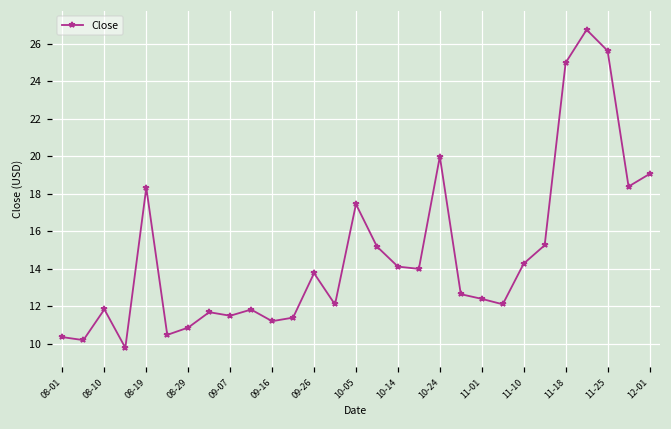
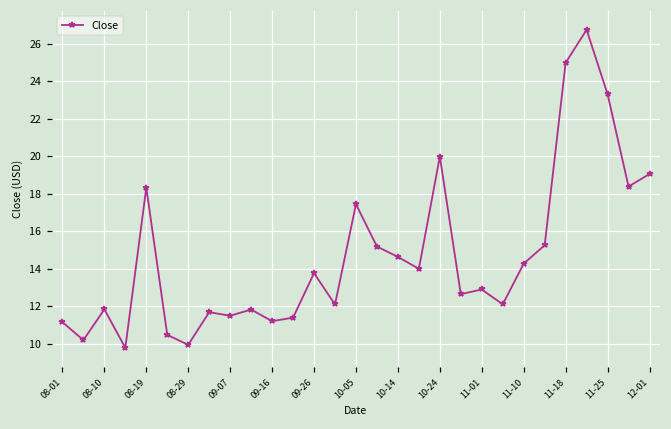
08-01: 10.4 -> 11.2
08-29: 10.9 -> 10.0
10-14: 14.1 -> 14.6
11-01: 12.4 -> 12.9
11-25: 25.6 -> 23.3
